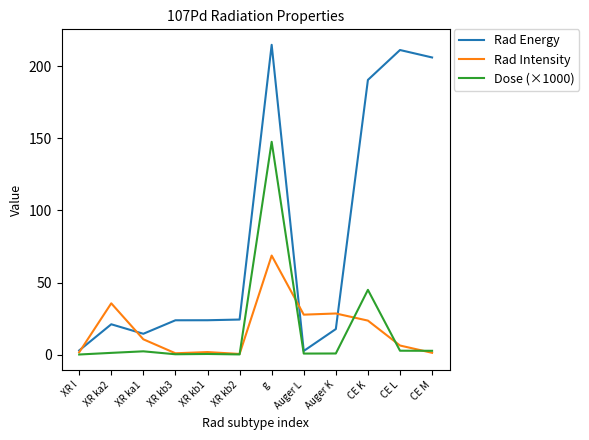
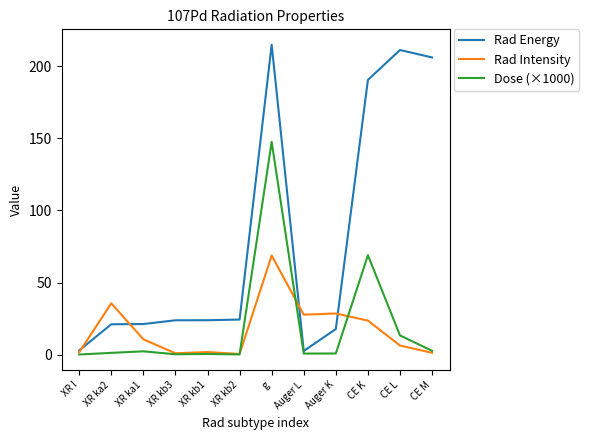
Rad Energy, XR ka1: 14 -> 21
Dose (×1000), CE K: 45 -> 69
Dose (×1000), CE L: 3 -> 13
